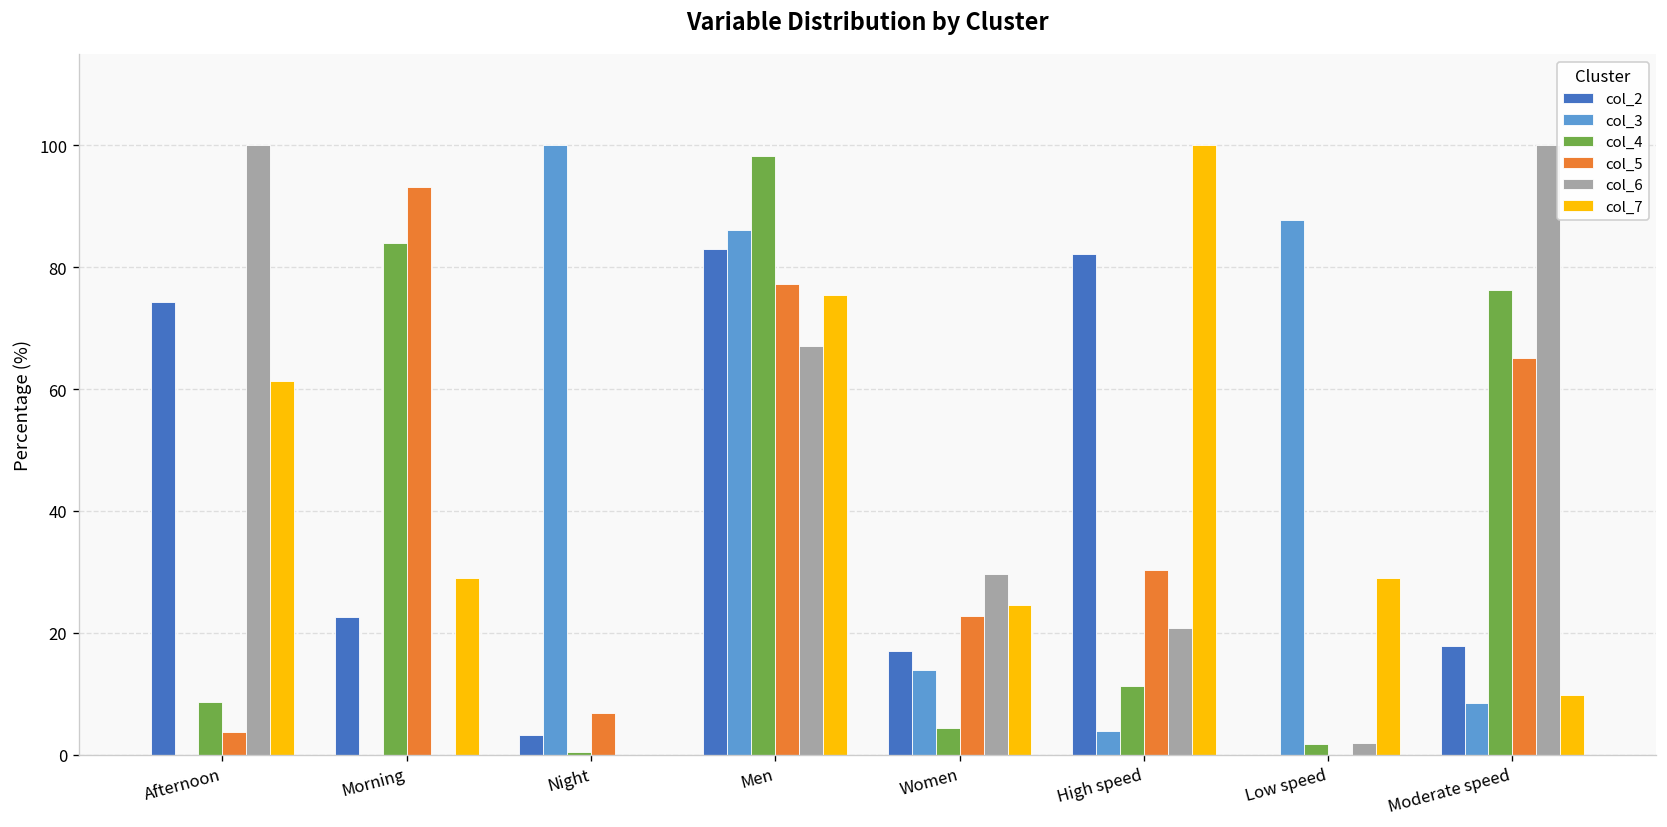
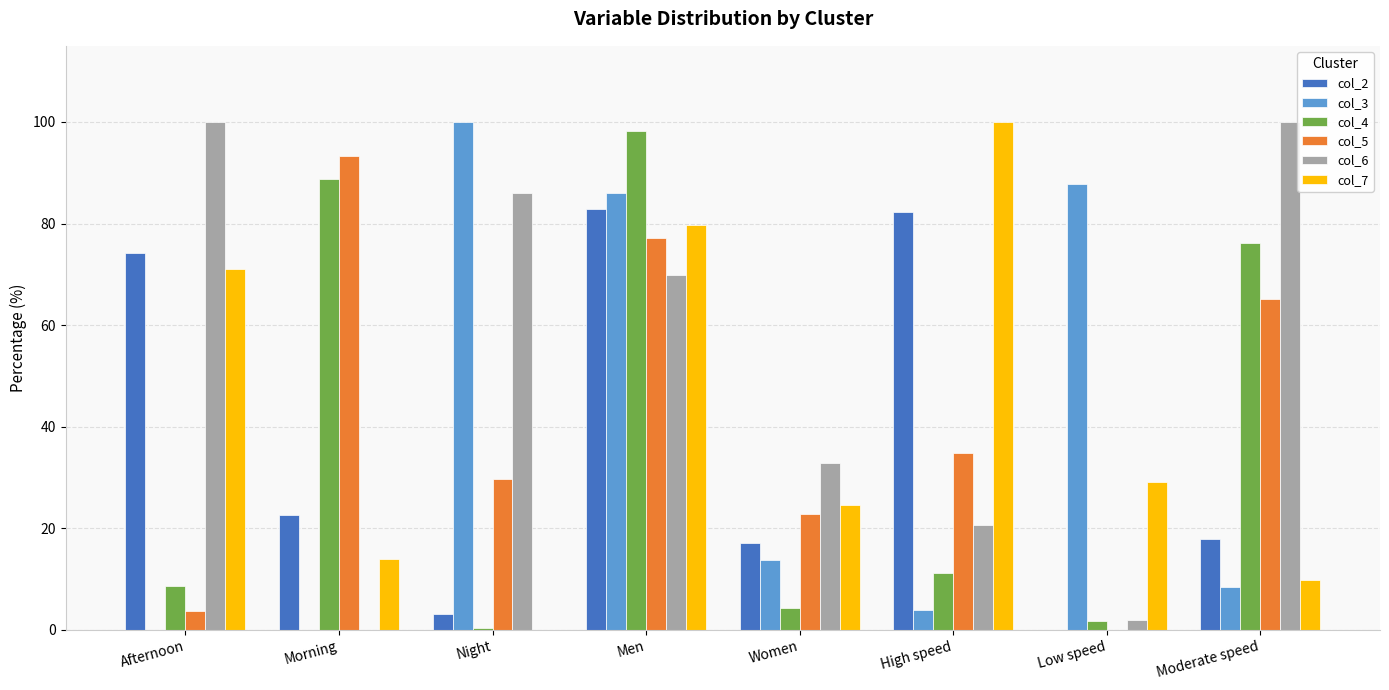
col_7, Afternoon: 61 -> 71
col_4, Morning: 84 -> 89
col_7, Morning: 29 -> 14
col_5, Night: 7 -> 30
col_6, Night: 0 -> 86
col_6, Men: 67 -> 70
col_7, Men: 75 -> 80
col_6, Women: 30 -> 33
col_5, High speed: 30 -> 35
